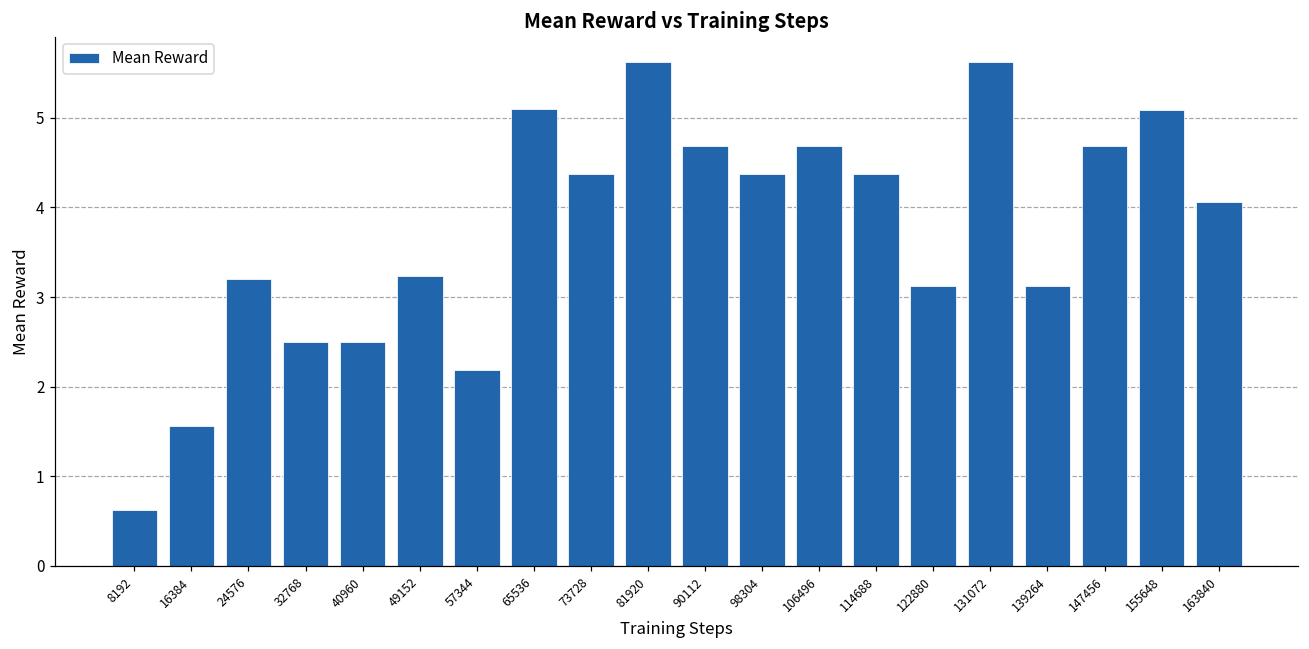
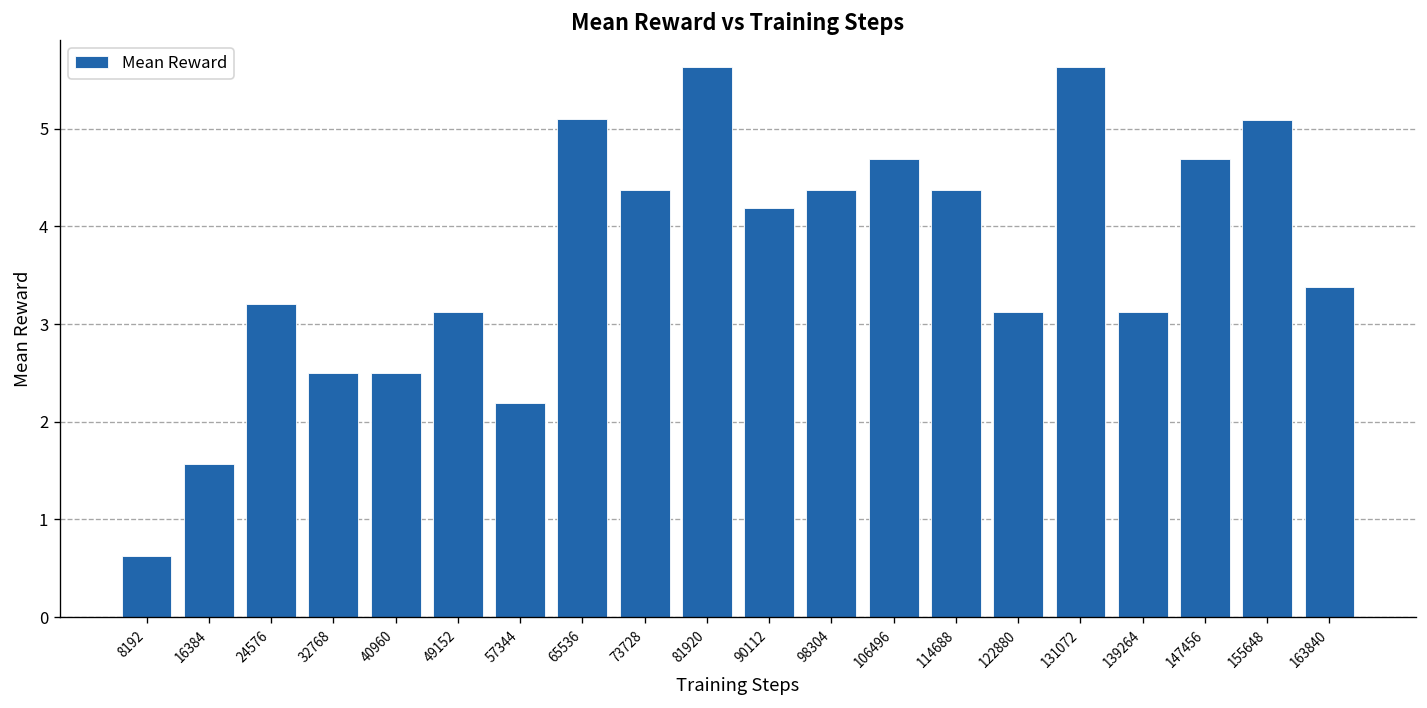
49152: 3.2 -> 3.1
90112: 4.7 -> 4.2
163840: 4.1 -> 3.4
